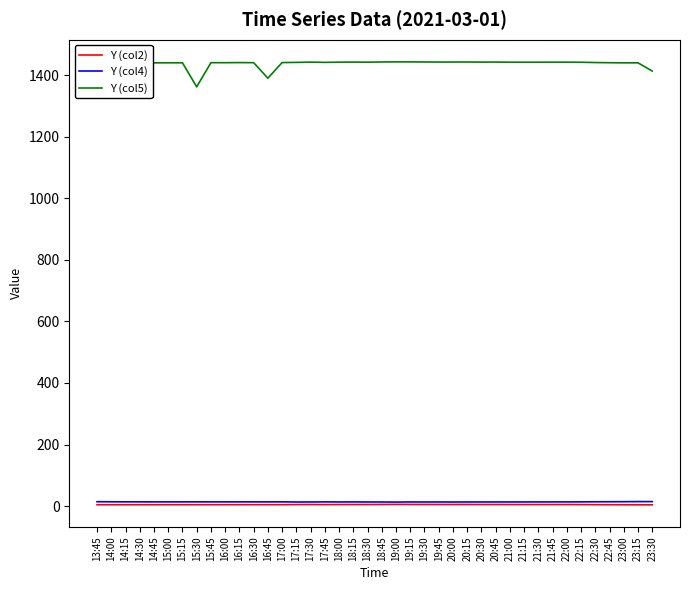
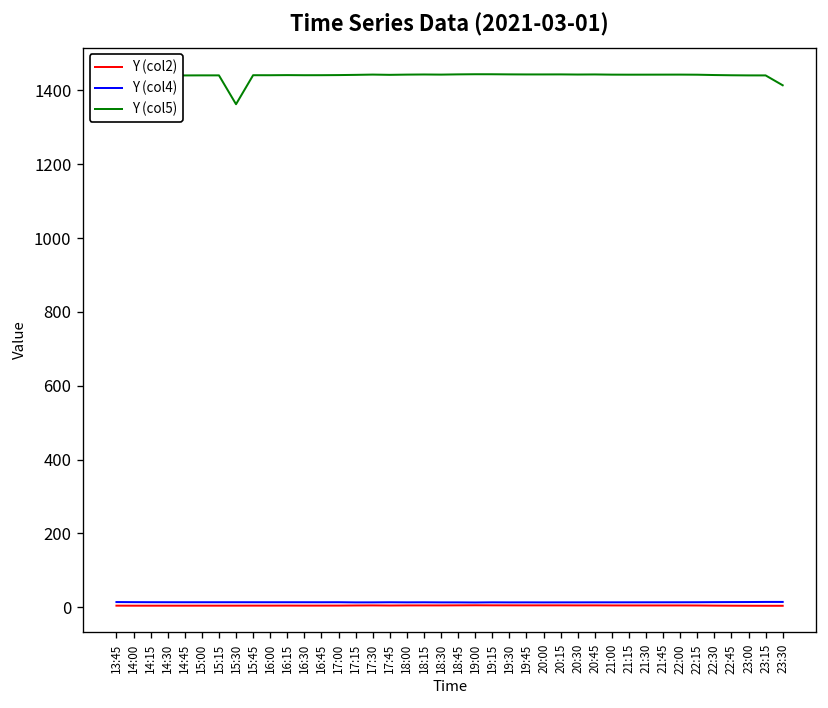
Y (col5), 16:45: 1390 -> 1440
